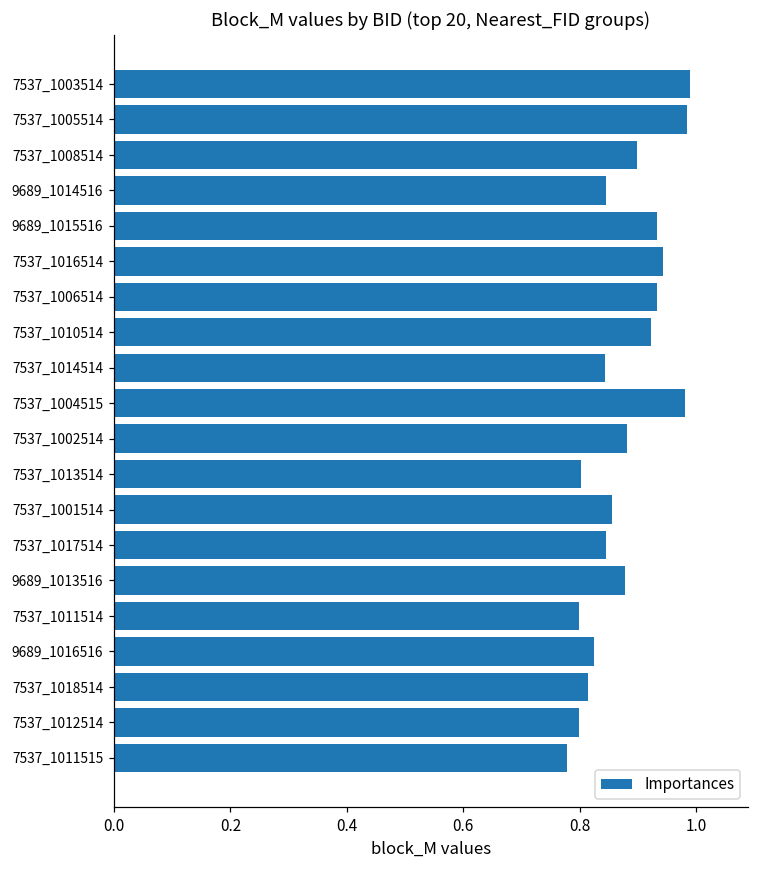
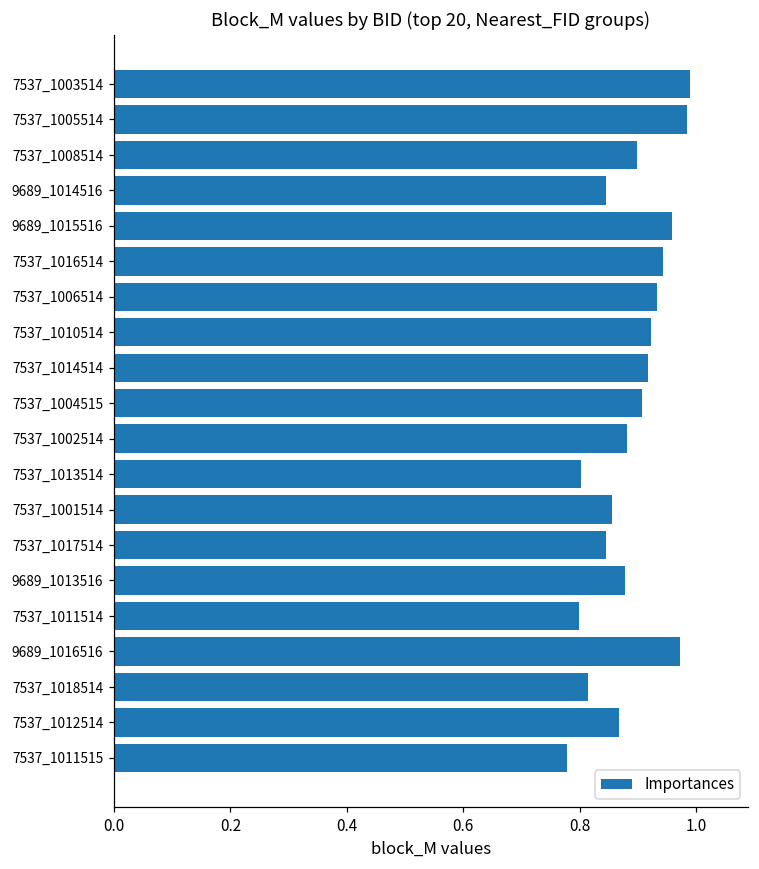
9689_1015516: 0.93 -> 0.96
7537_1014514: 0.84 -> 0.92
7537_1004515: 0.98 -> 0.91
9689_1016516: 0.82 -> 0.97
7537_1012514: 0.80 -> 0.87
